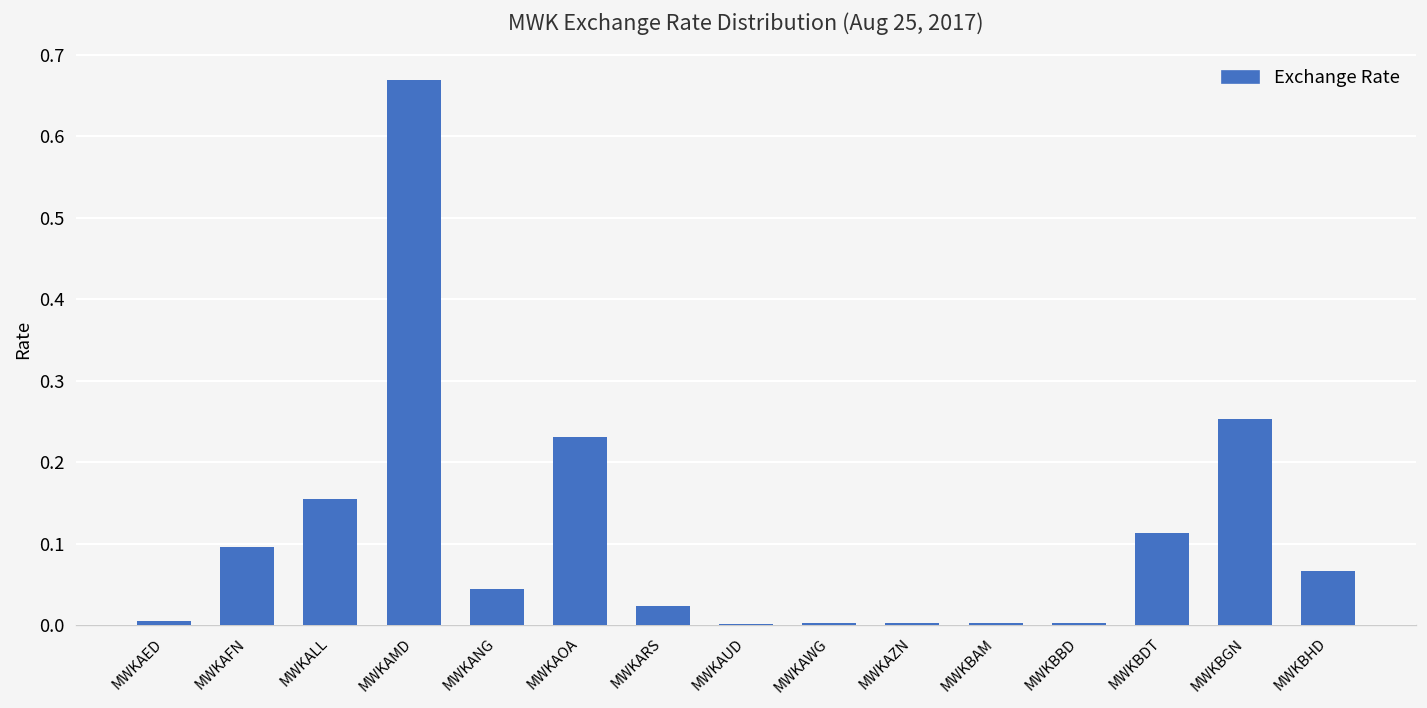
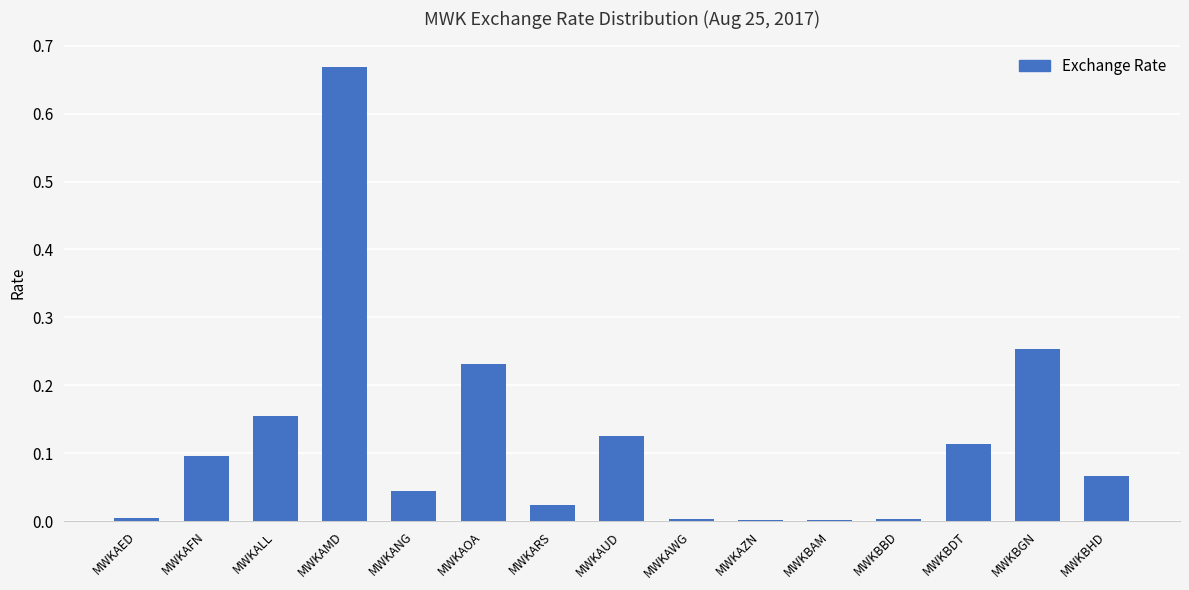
MWKAUD: 0.00 -> 0.13
